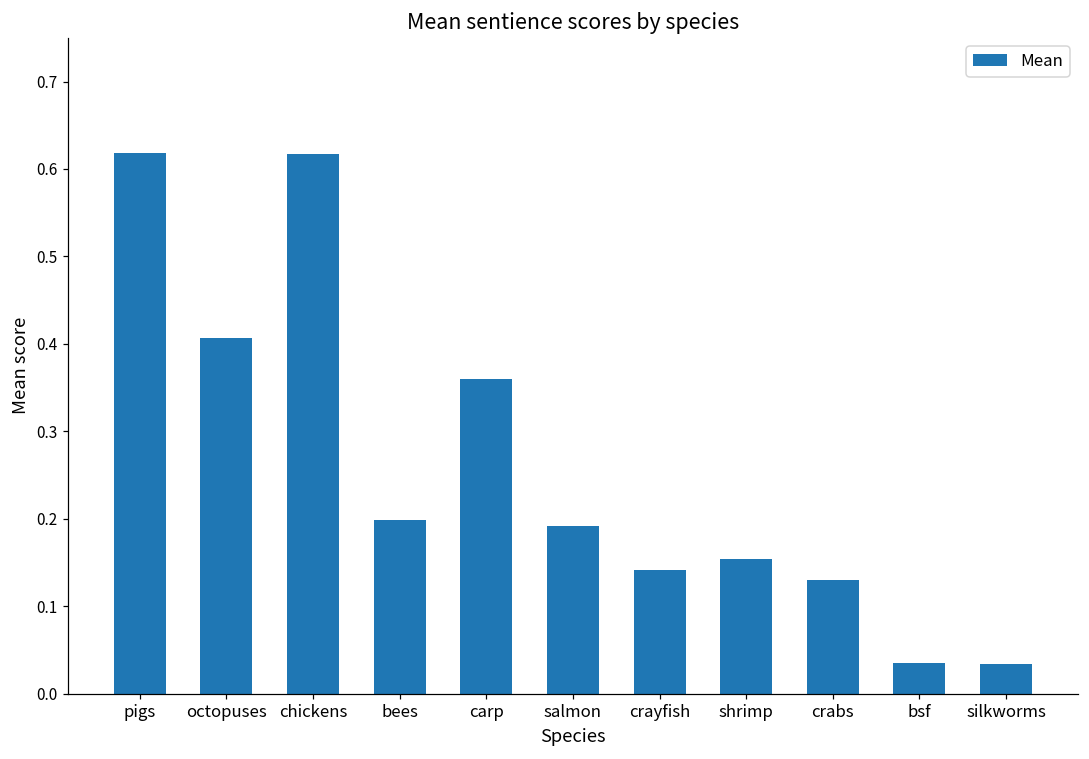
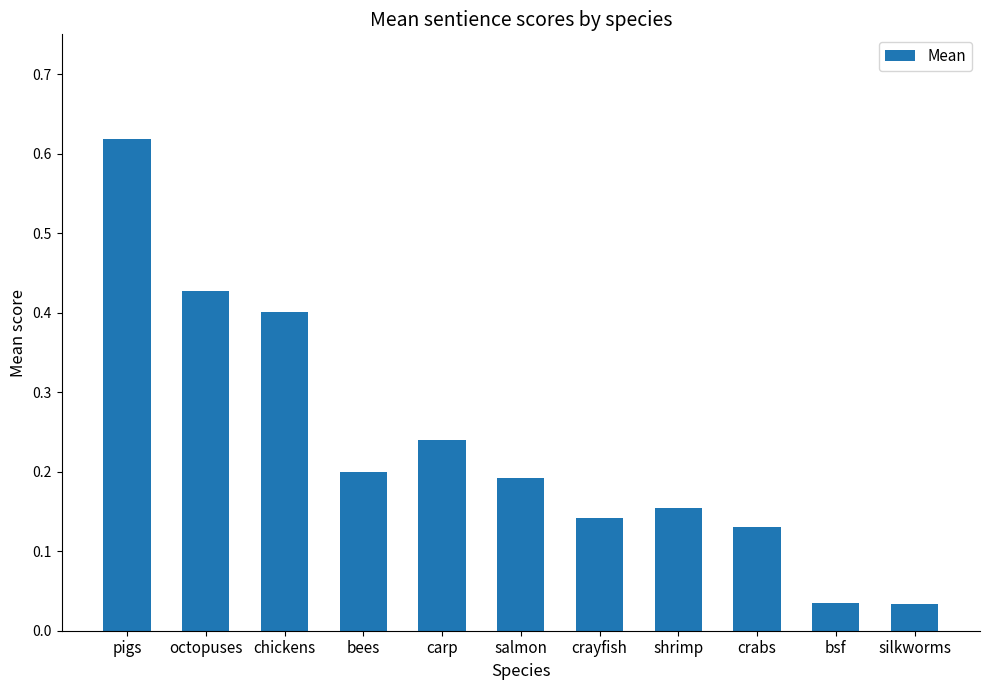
octopuses: 0.41 -> 0.43
chickens: 0.62 -> 0.40
carp: 0.36 -> 0.24
